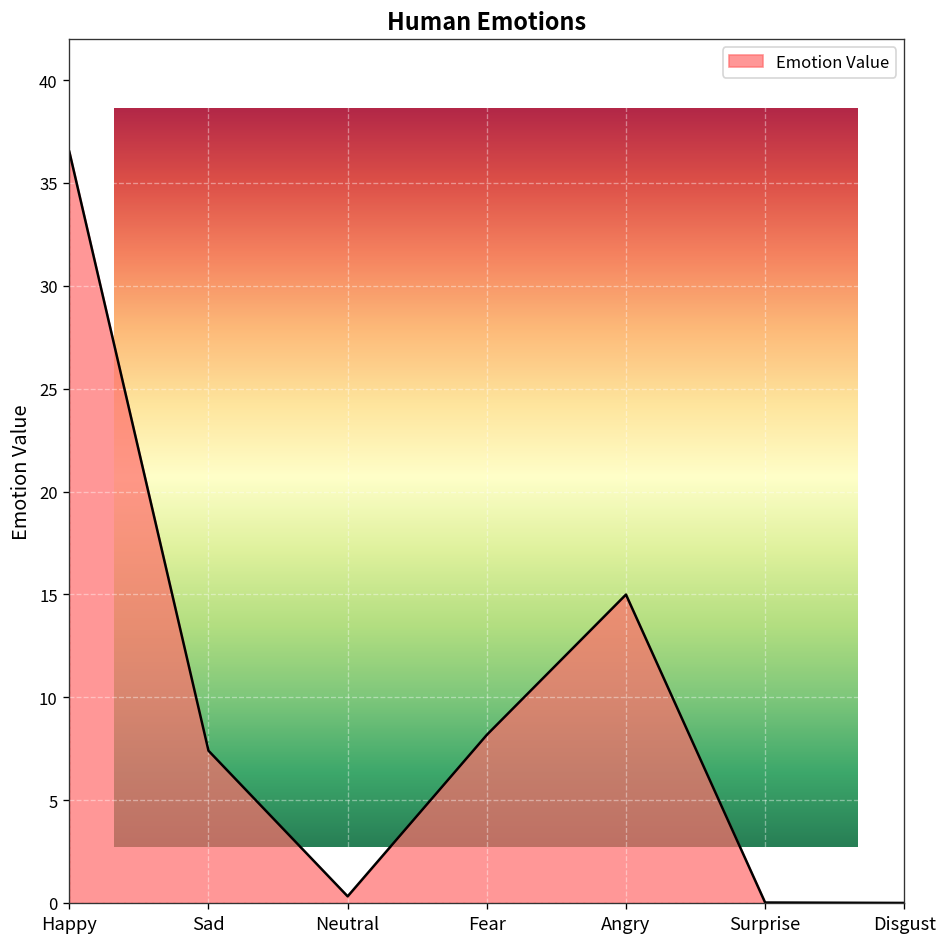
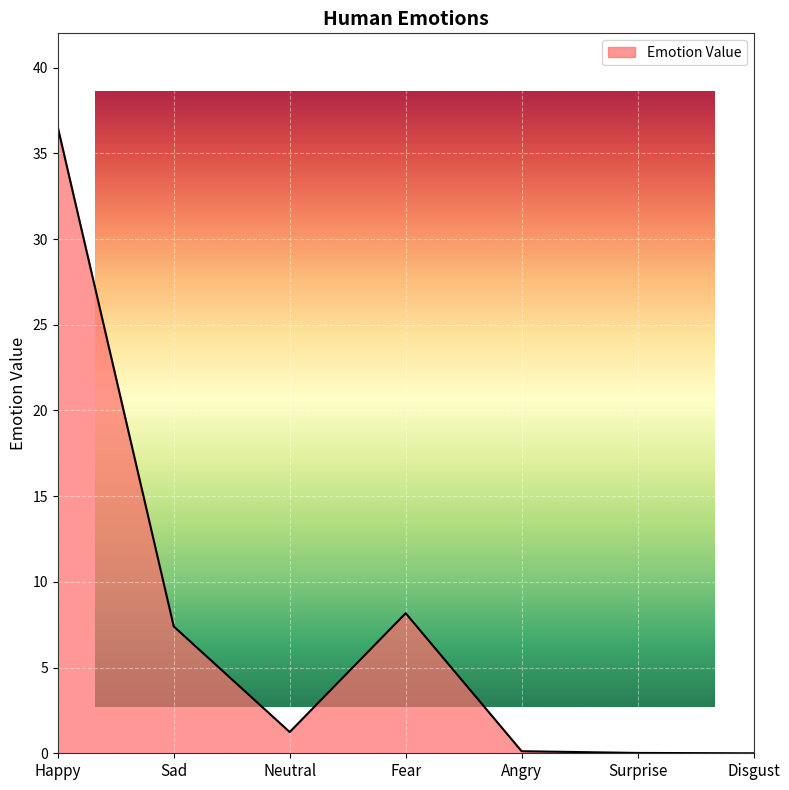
Human Emotions, Neutral: 0.3 -> 1.2
Human Emotions, Angry: 15.0 -> 0.1
